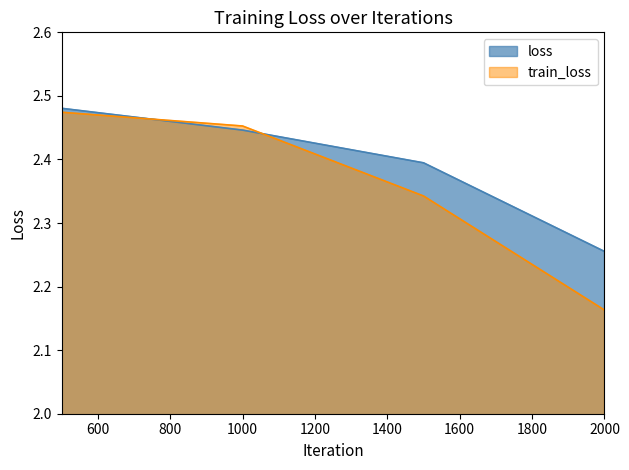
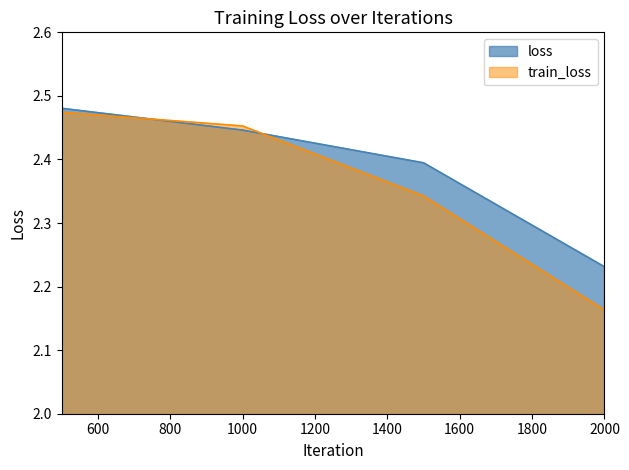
loss, 2000: 2.26 -> 2.23
